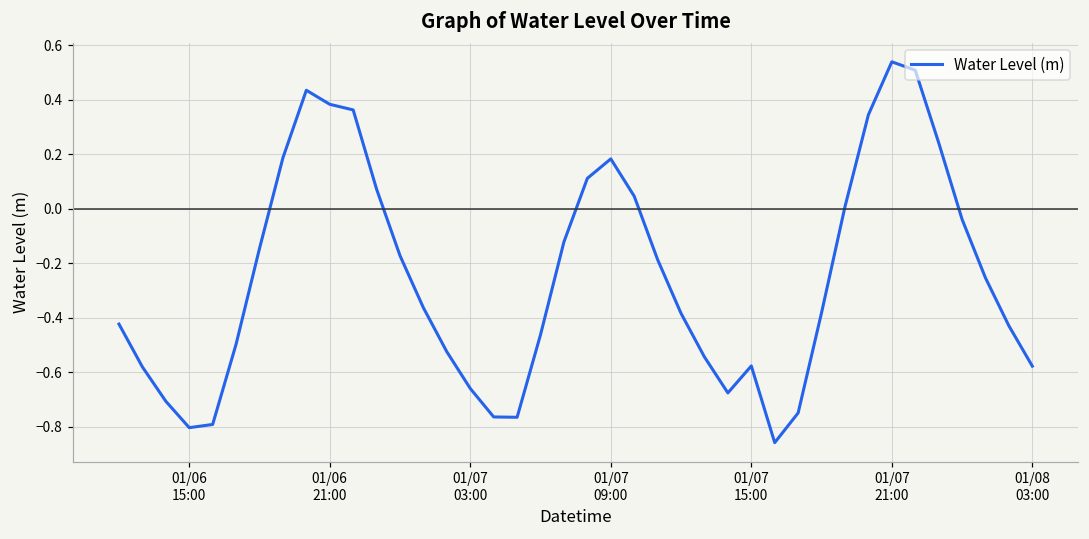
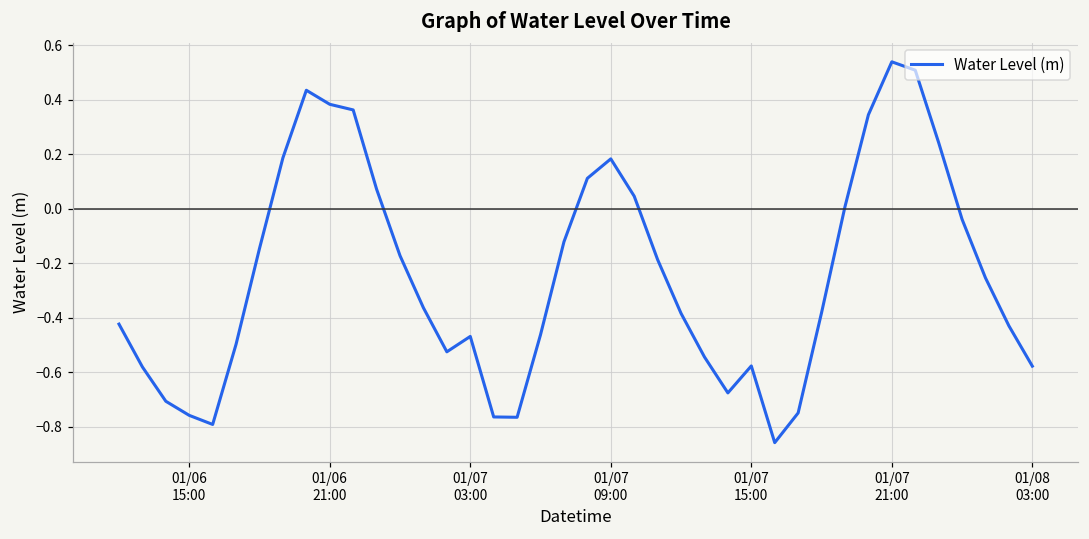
01/06 15:00: -0.80 -> -0.76
01/07 03:00: -0.66 -> -0.47
